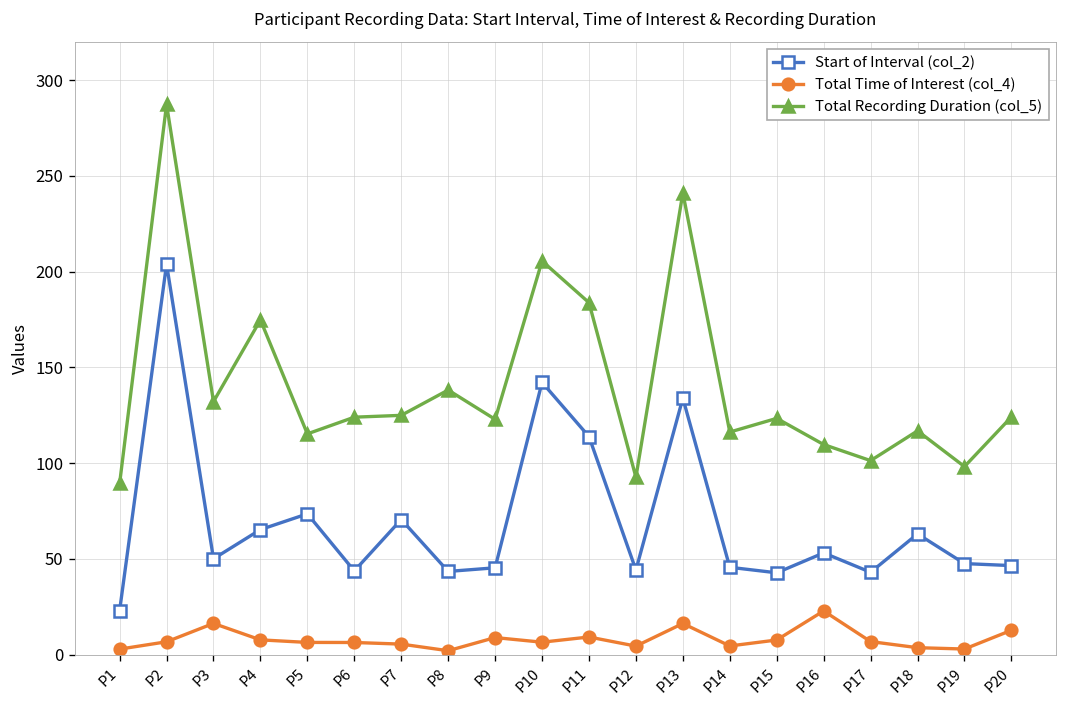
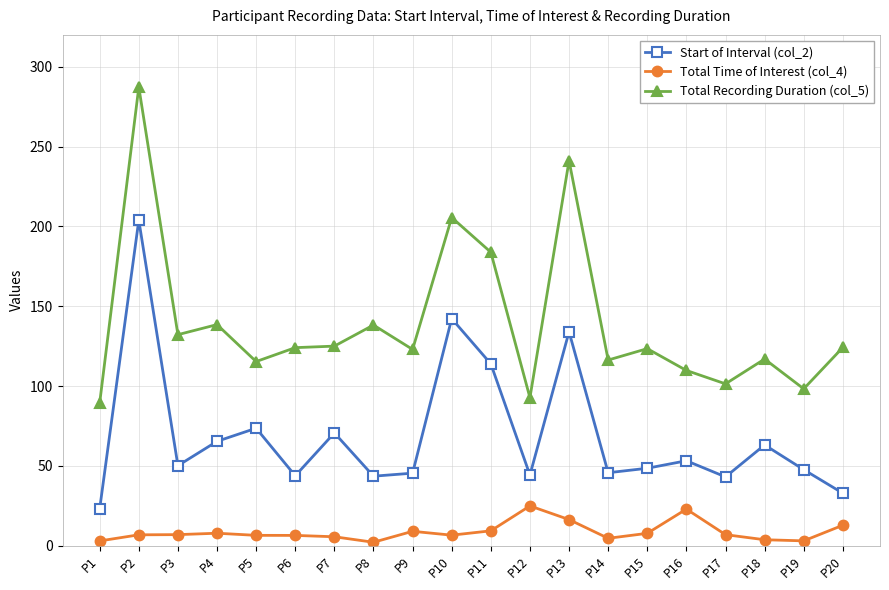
Total Time of Interest (col_4), P3: 16 -> 7
Total Recording Duration (col_5), P4: 175 -> 138
Total Time of Interest (col_4), P12: 5 -> 25
Start of Interval (col_2), P15: 43 -> 48
Start of Interval (col_2), P20: 47 -> 33
